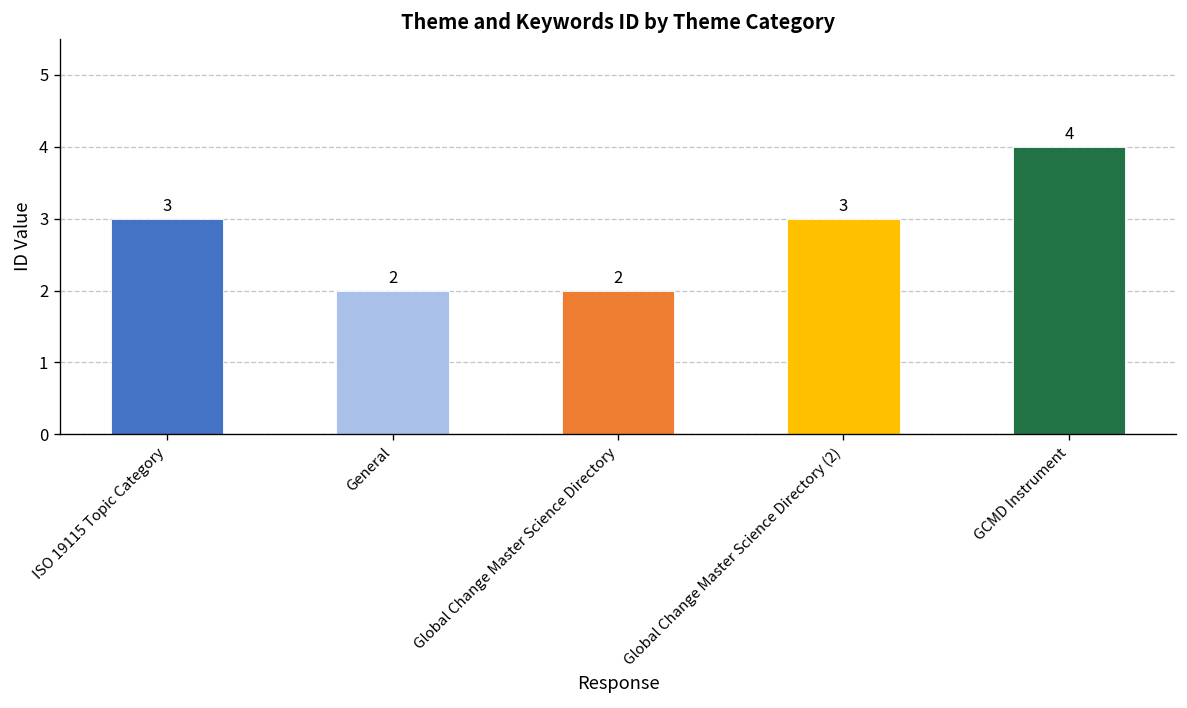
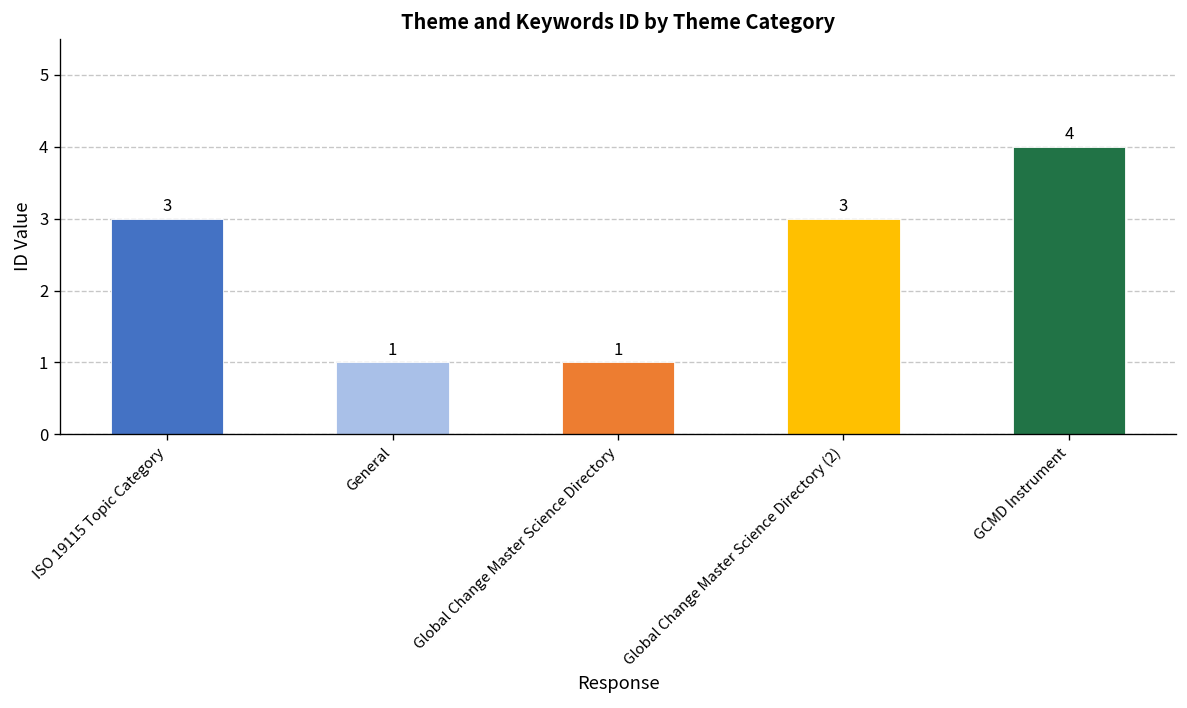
General: 2 -> 1
Global Change Master Science Directory: 2 -> 1
